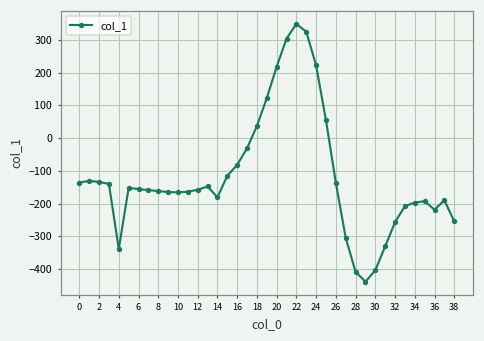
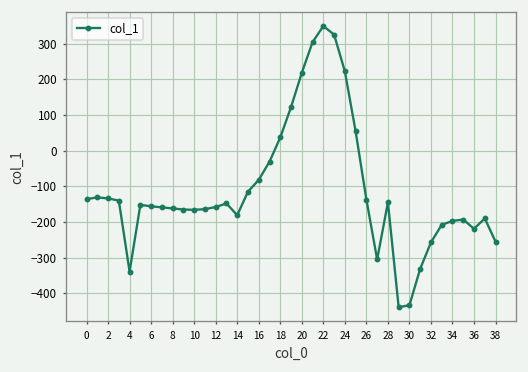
28: -410 -> -150
30: -400 -> -430
